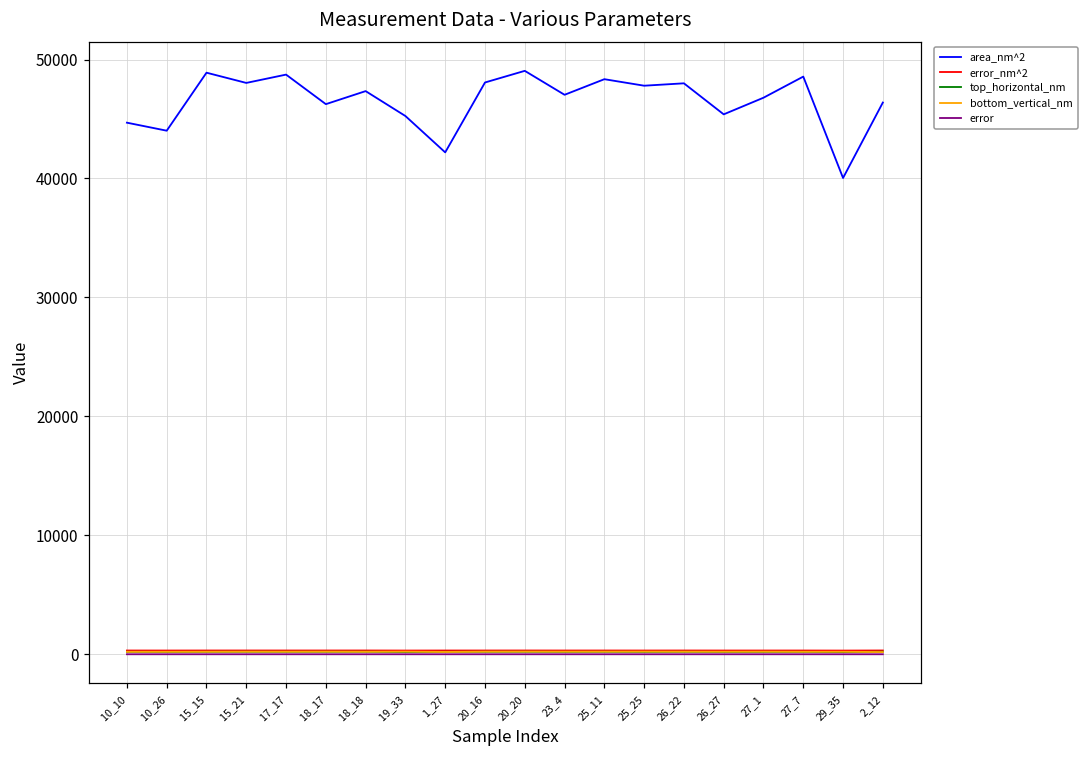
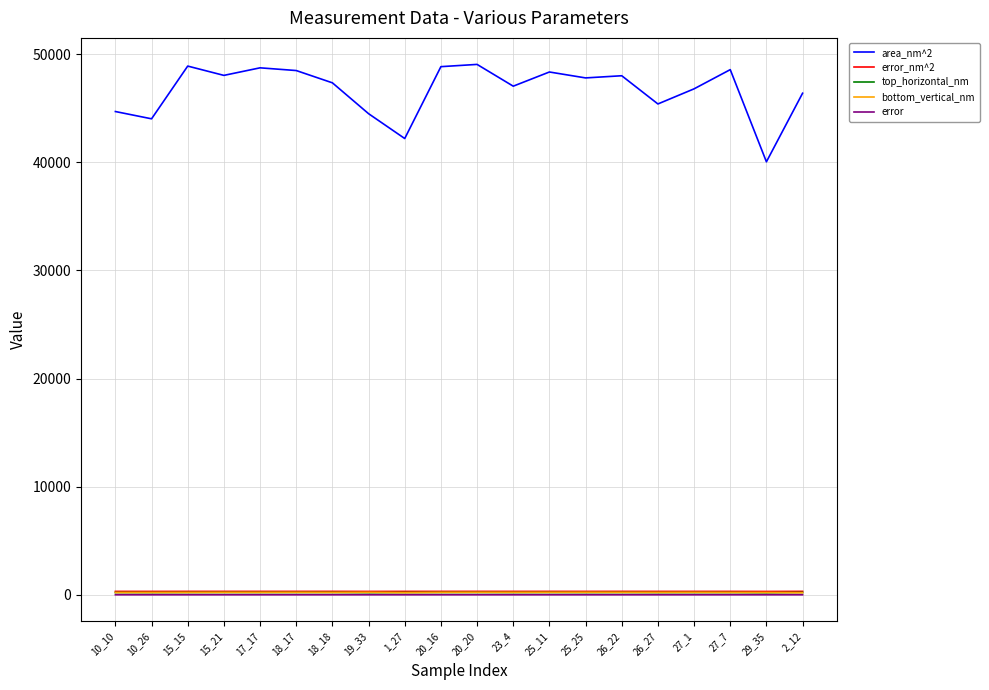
area_nm^2, 18_17: 46200 -> 48500
area_nm^2, 19_33: 45300 -> 44500
area_nm^2, 20_16: 48100 -> 48800
